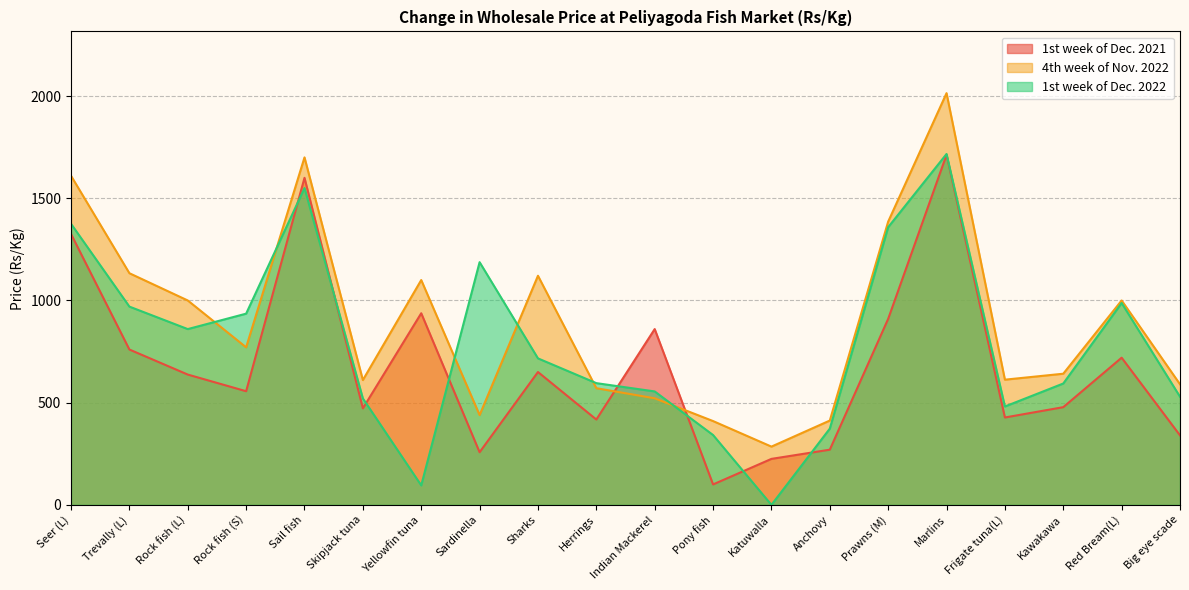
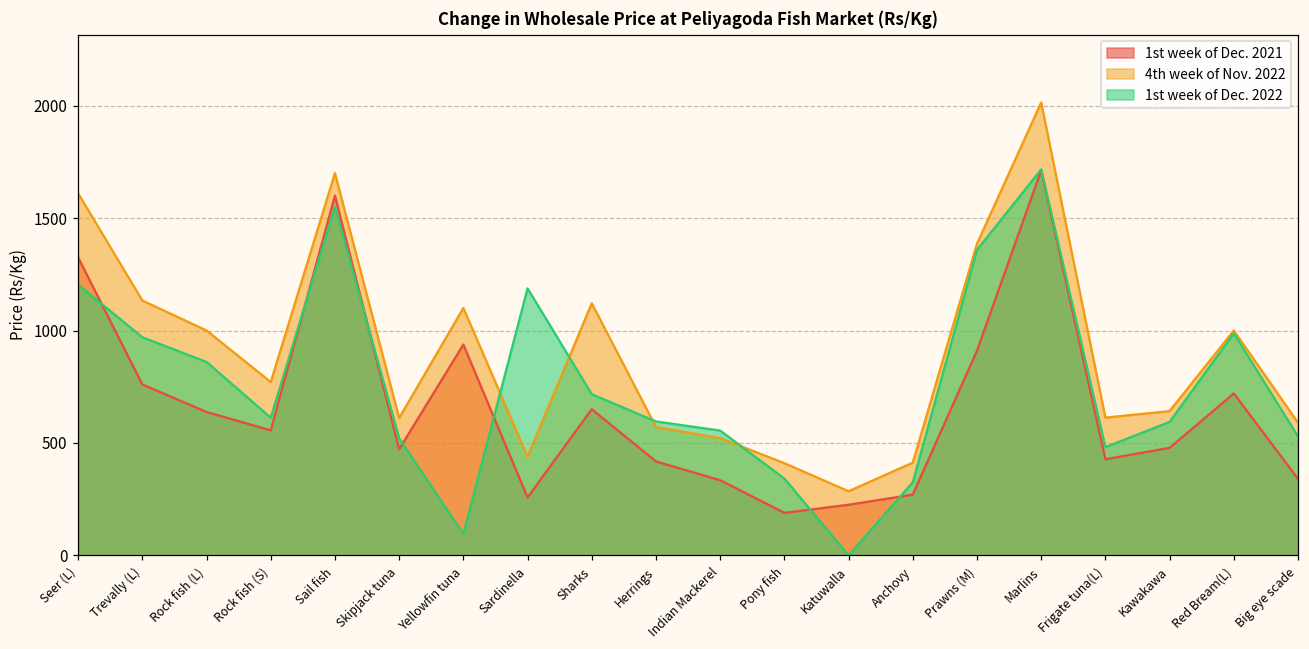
1st week of Dec. 2022, Seer (L): 1380 -> 1200
1st week of Dec. 2022, Rock fish (S): 940 -> 610
1st week of Dec. 2021, Indian Mackerel: 860 -> 330
1st week of Dec. 2021, Pony fish: 100 -> 190
1st week of Dec. 2022, Anchovy: 370 -> 330
